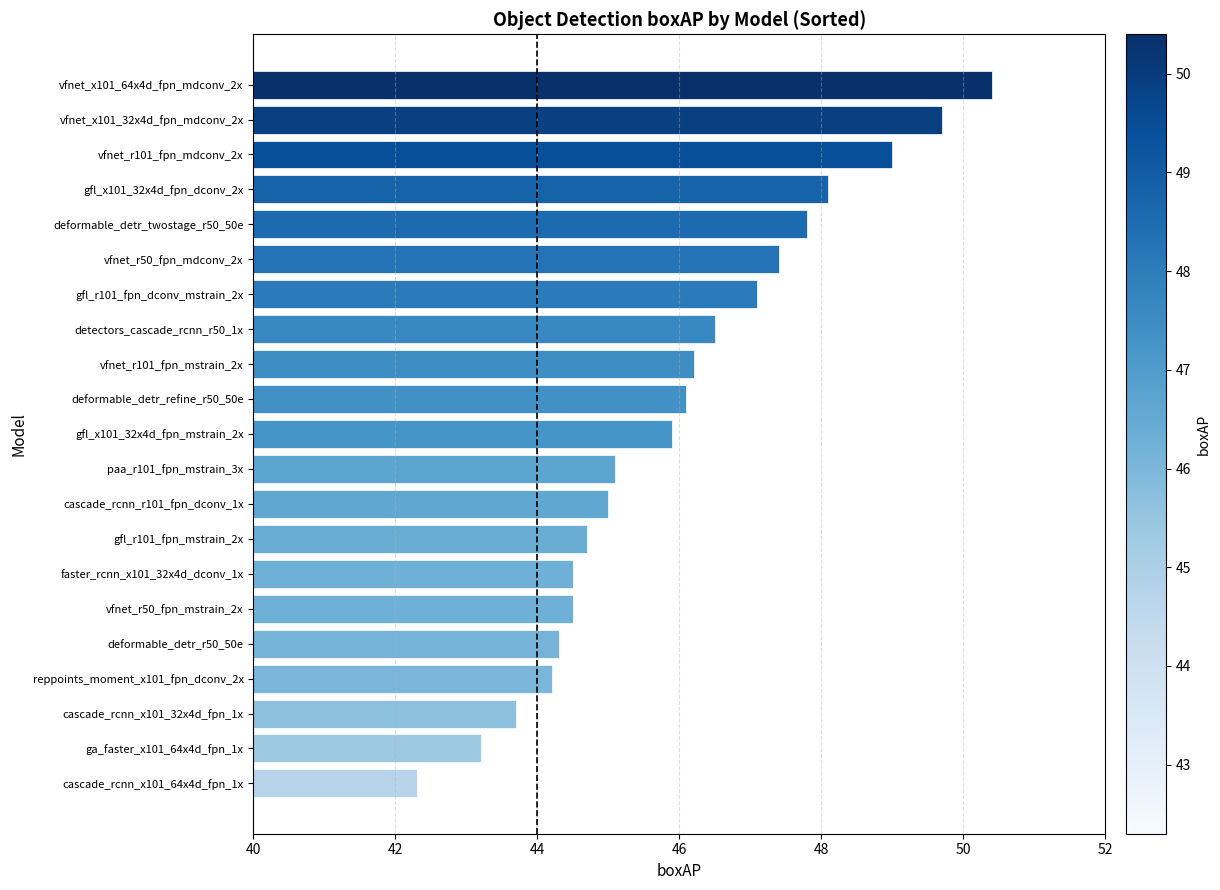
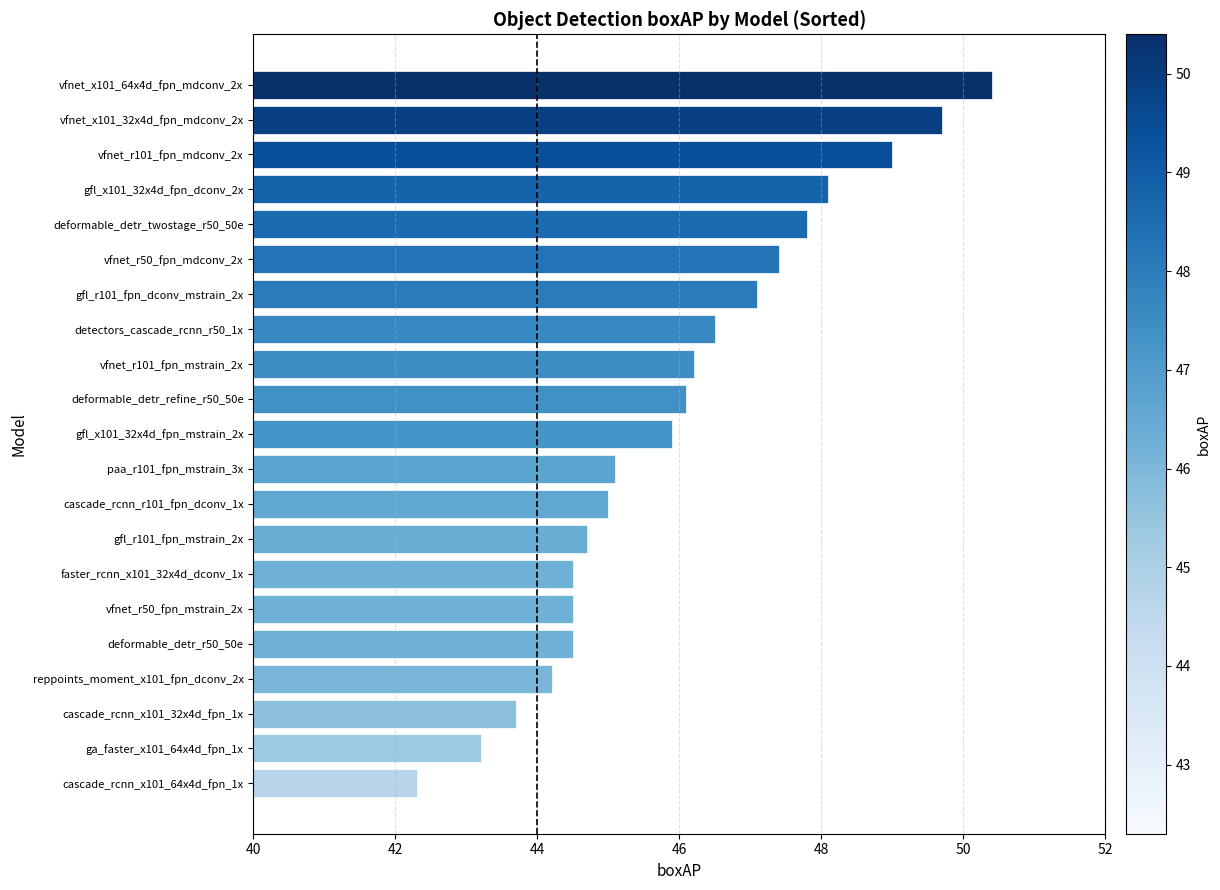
deformable_detr_r50_50e: 44.3 -> 44.5
